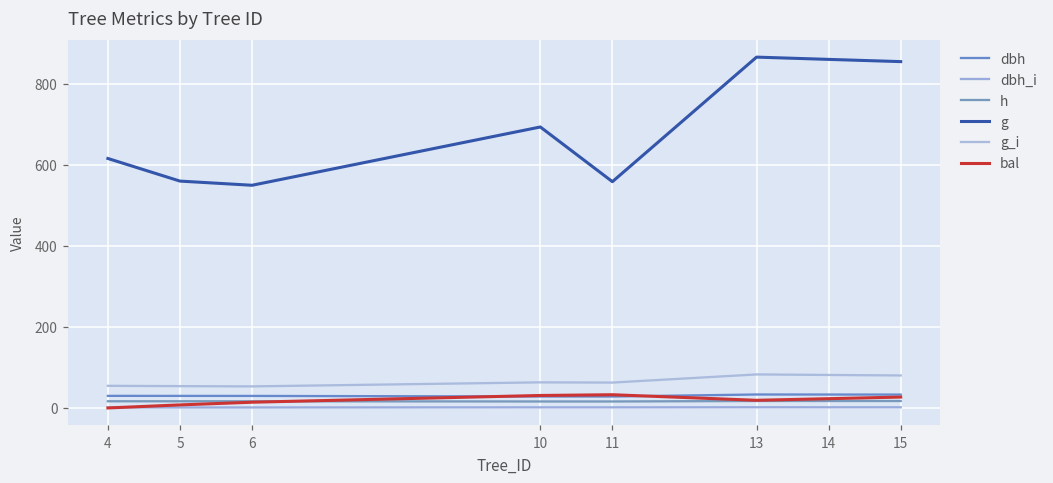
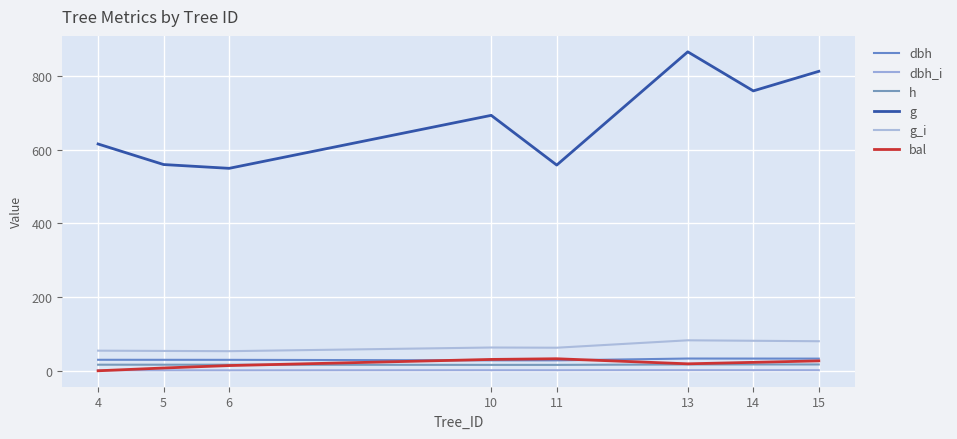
g, 14: 860 -> 760
g, 15: 850 -> 810
